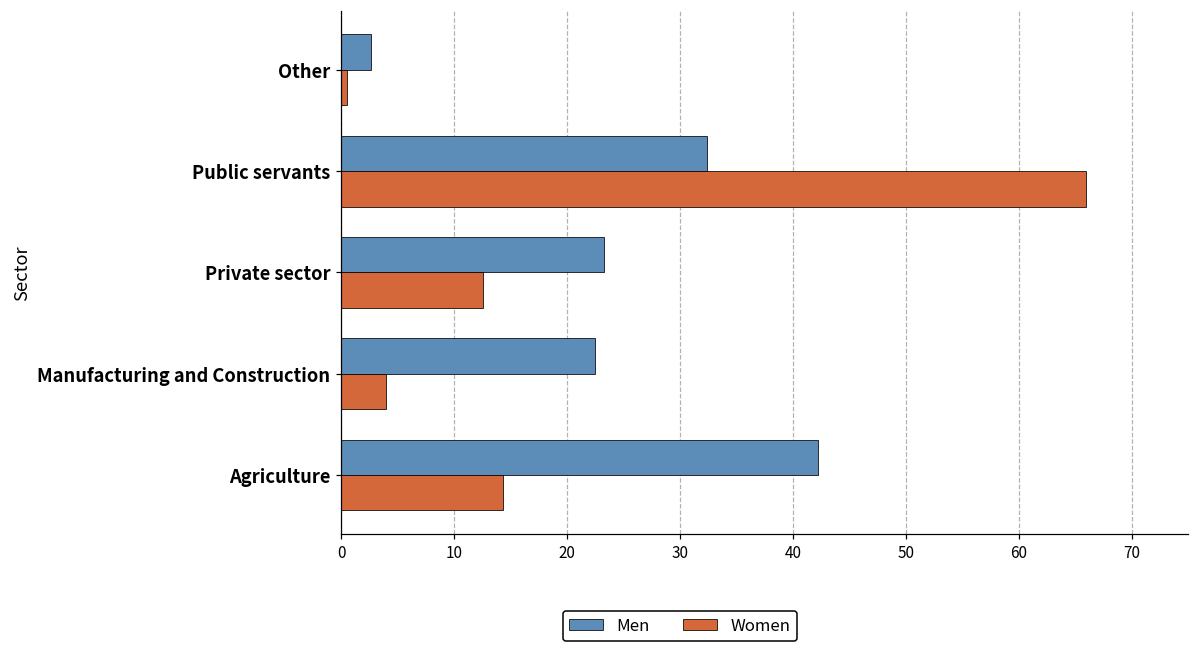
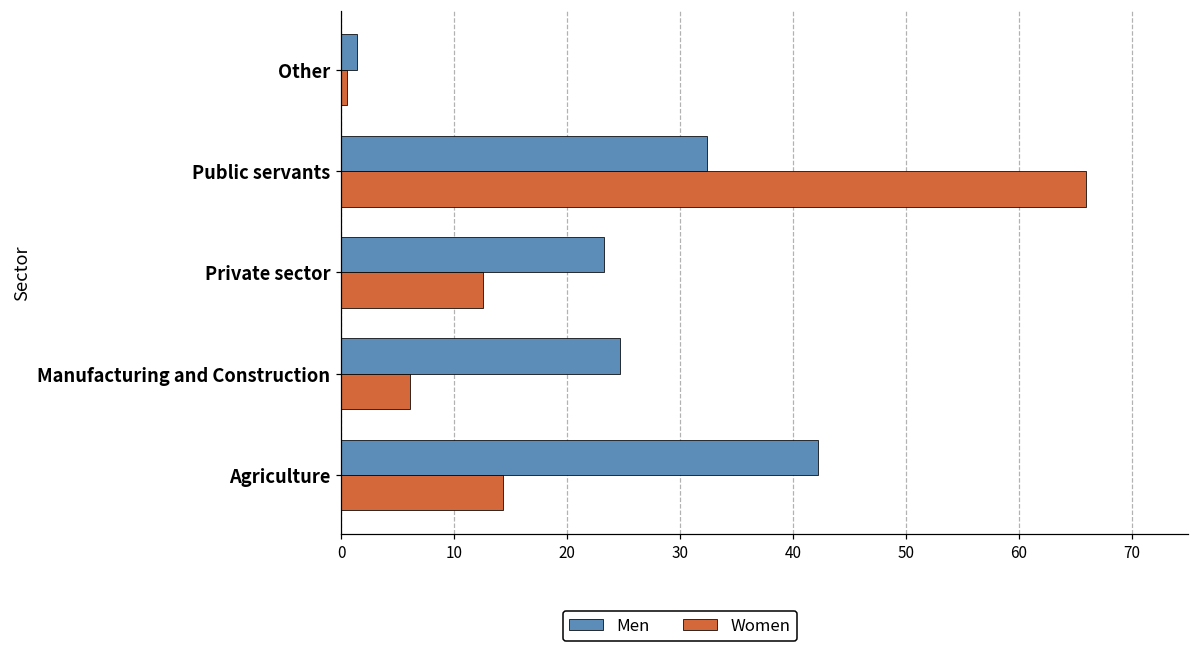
Men, Other: 2.6 -> 1.4
Men, Manufacturing and Construction: 22.5 -> 24.7
Women, Manufacturing and Construction: 4.0 -> 6.1
